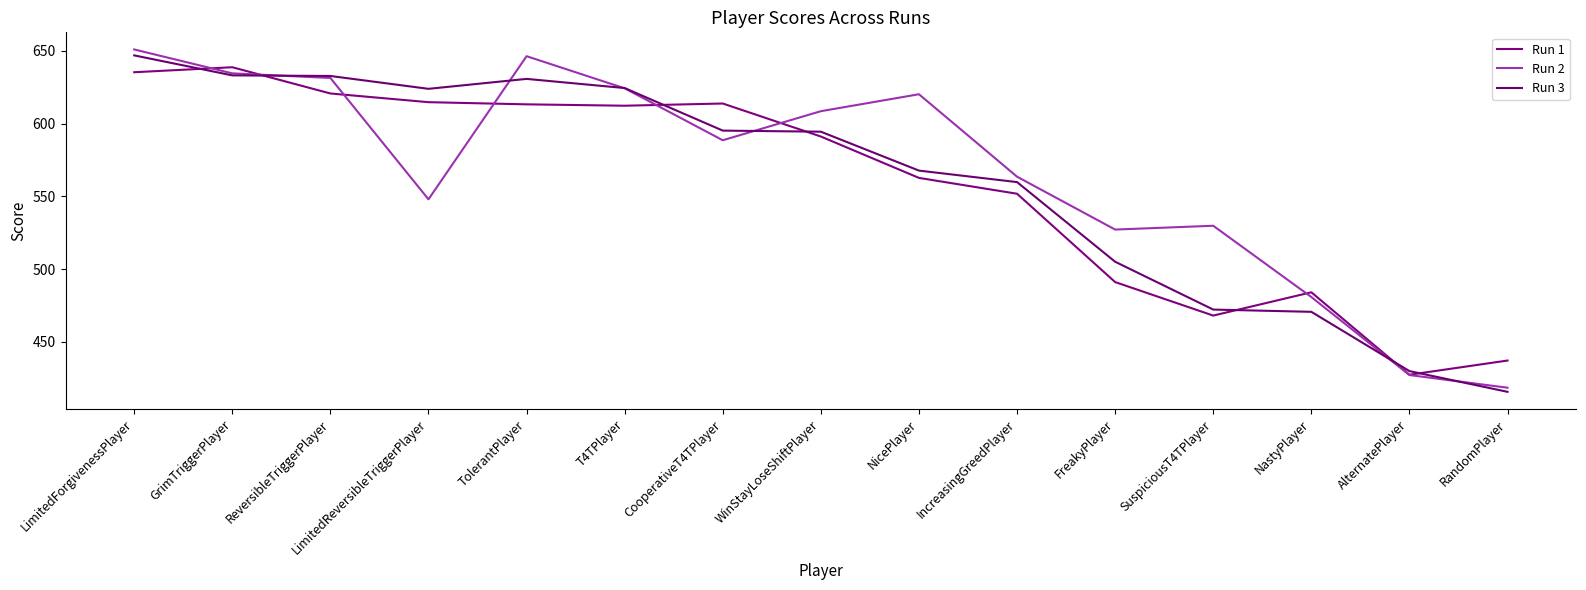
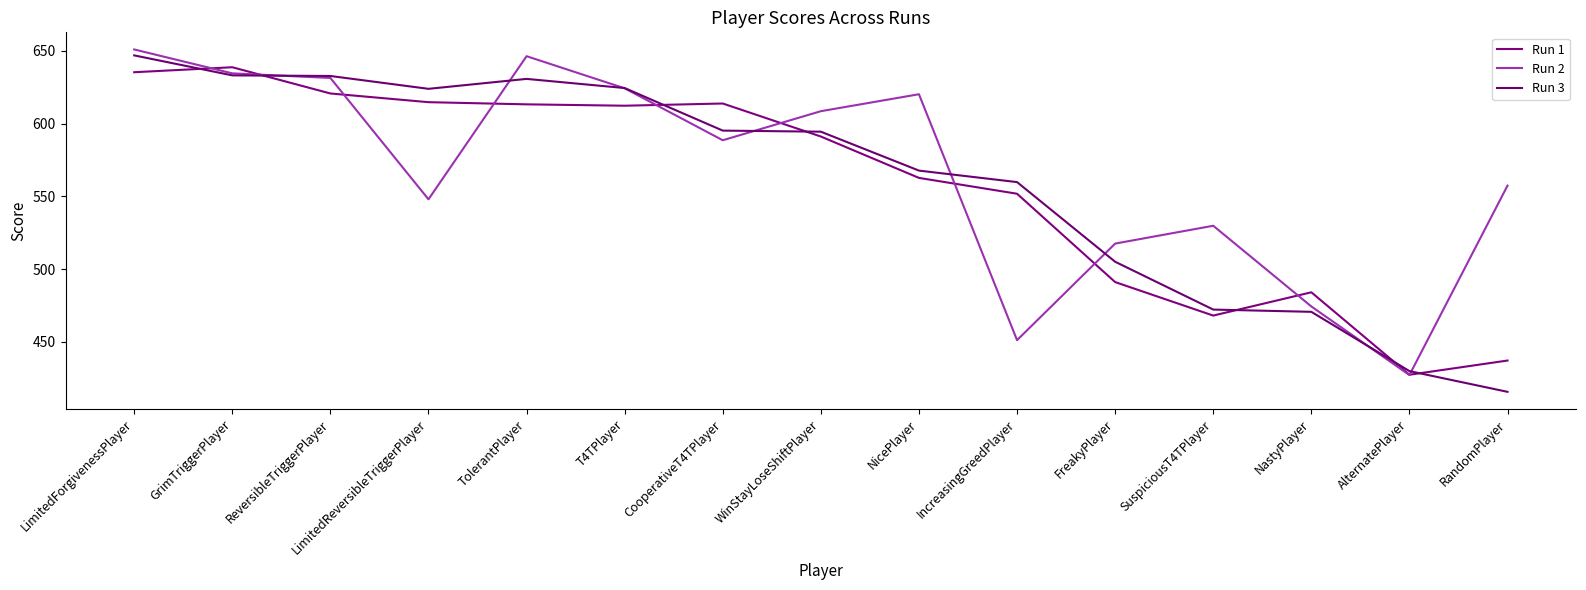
Run 2, IncreasingGreedPlayer: 563 -> 451
Run 2, FreakyPlayer: 527 -> 517
Run 2, NastyPlayer: 481 -> 474
Run 2, RandomPlayer: 418 -> 557
